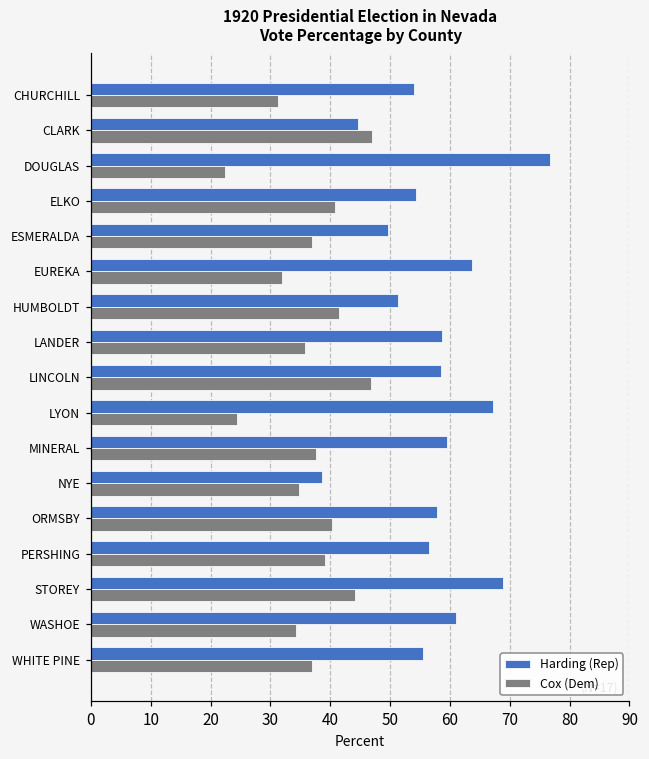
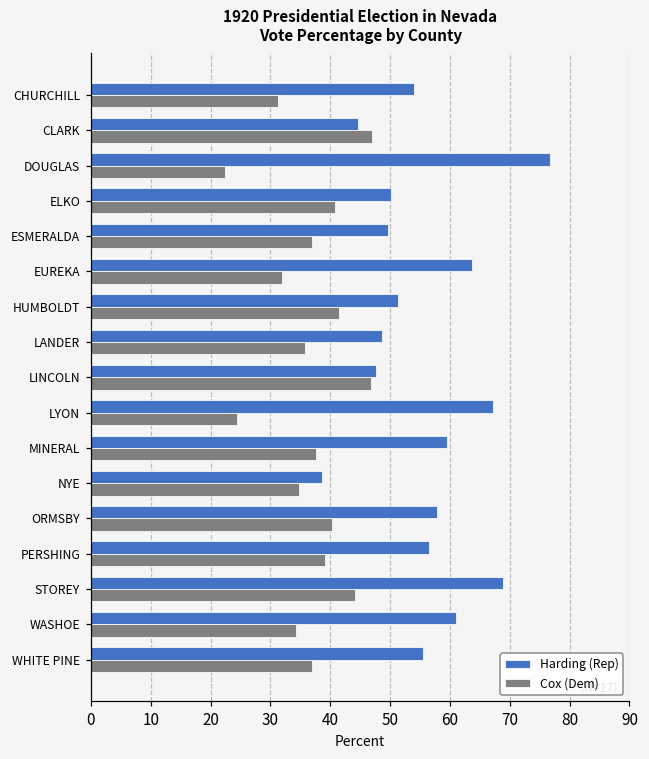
Harding (Rep), ELKO: 54 -> 50
Harding (Rep), LANDER: 59 -> 49
Harding (Rep), LINCOLN: 59 -> 48
